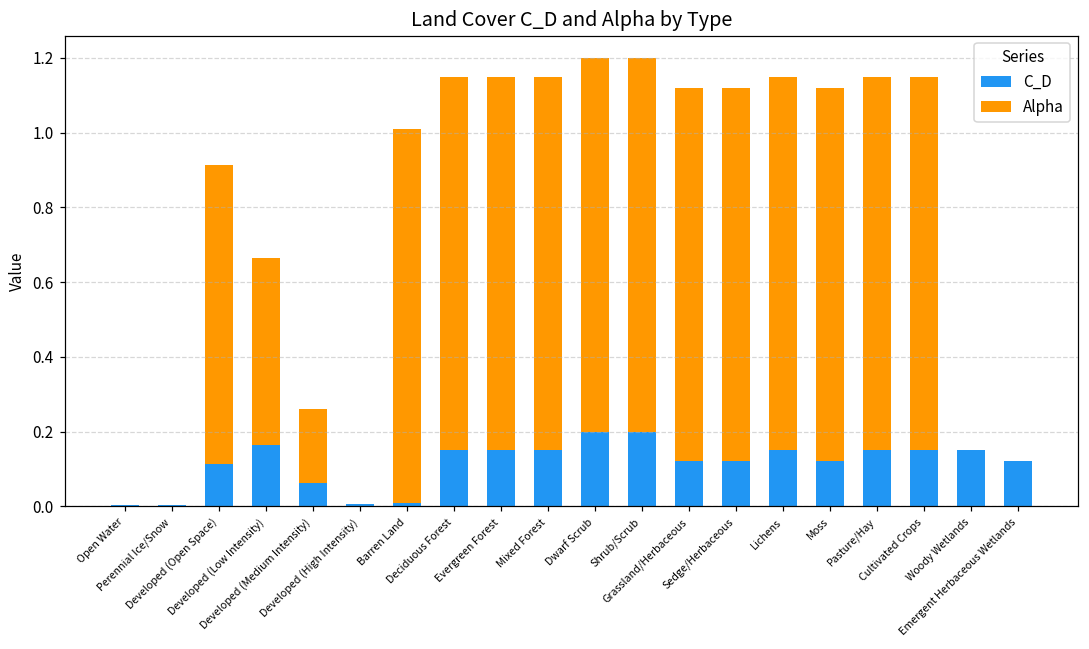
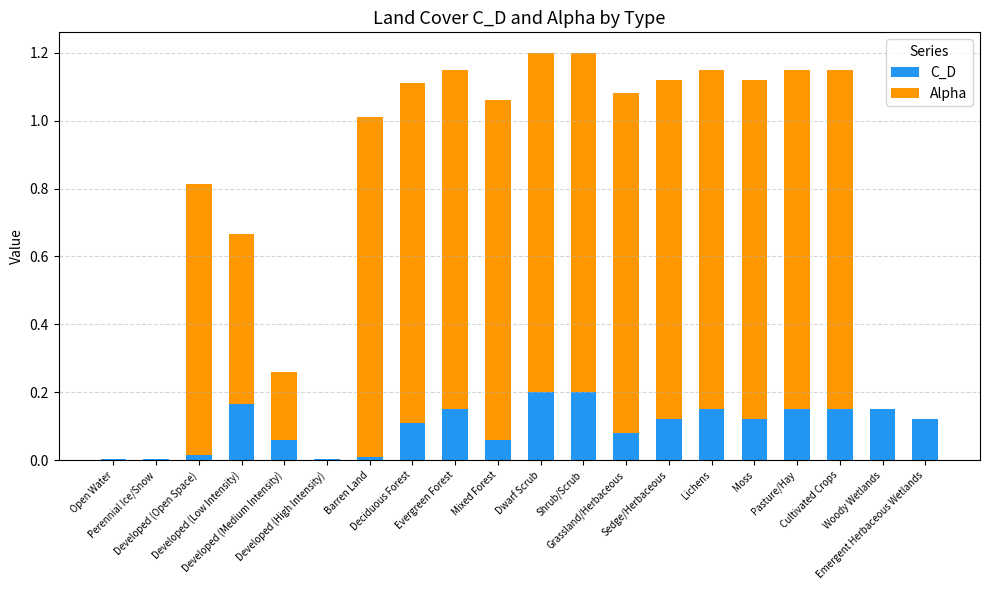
C_D, Developed (Open Space): 0.11 -> 0.01
C_D, Deciduous Forest: 0.15 -> 0.11
C_D, Mixed Forest: 0.15 -> 0.06
C_D, Grassland/Herbaceous: 0.12 -> 0.08
